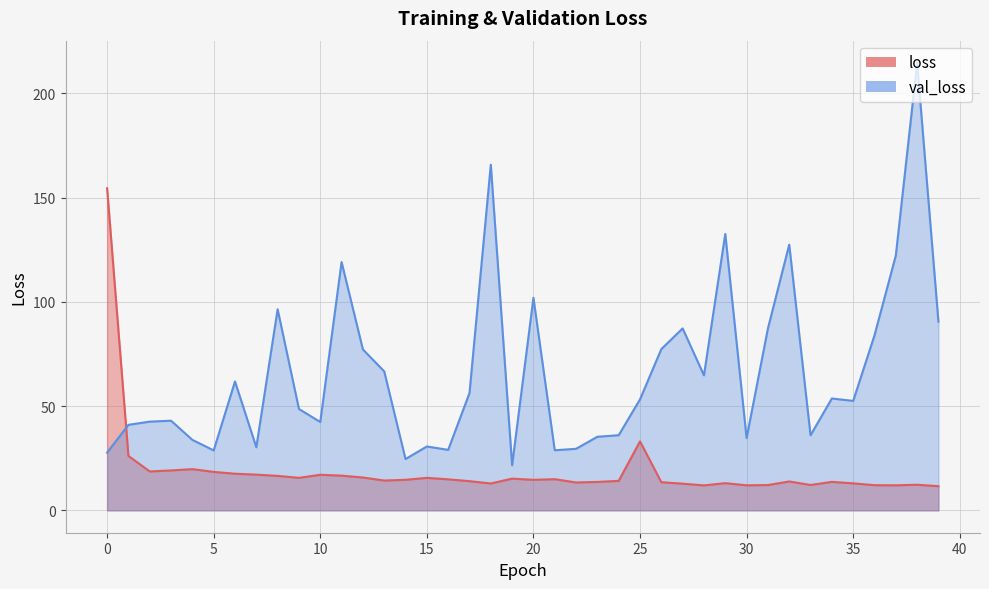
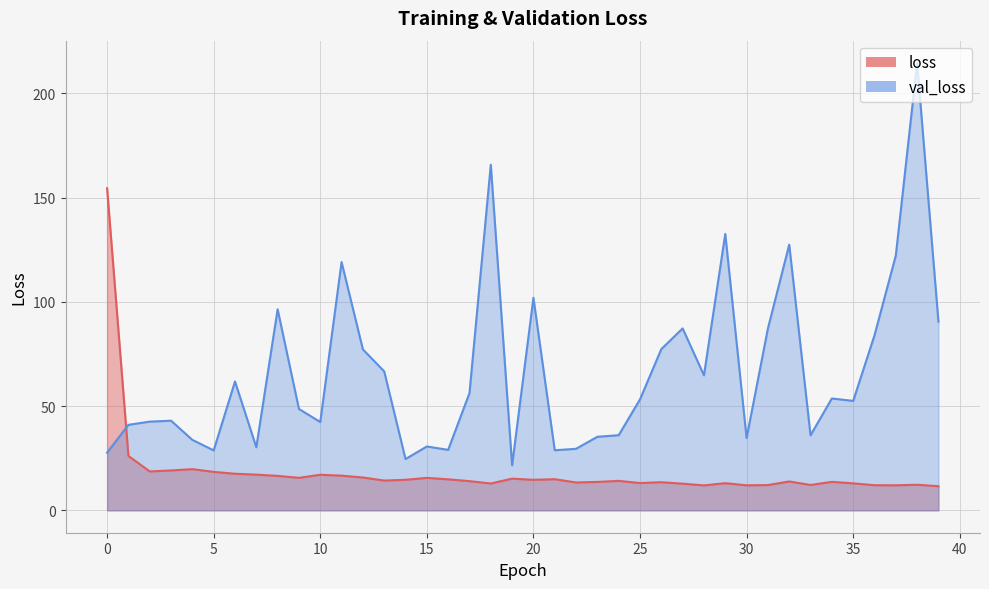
loss, 25: 33 -> 13
